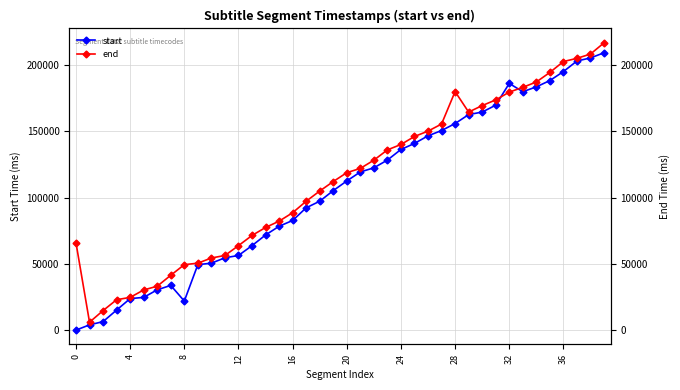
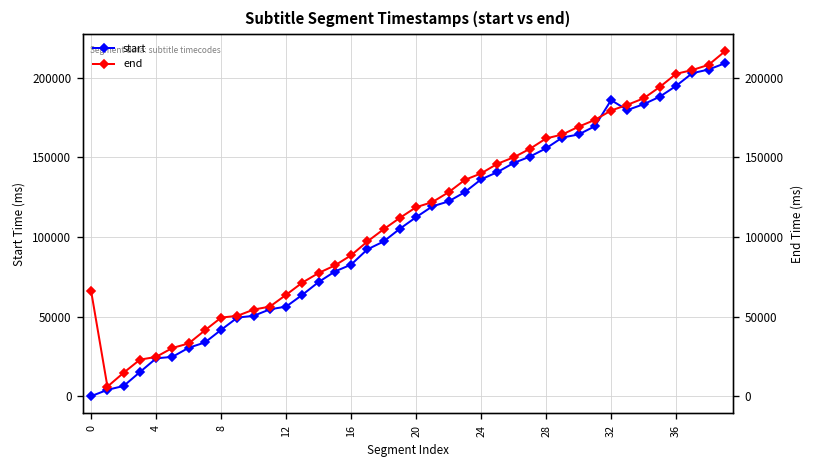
start, 8: 22000 -> 42000
end, 28: 180000 -> 162000
